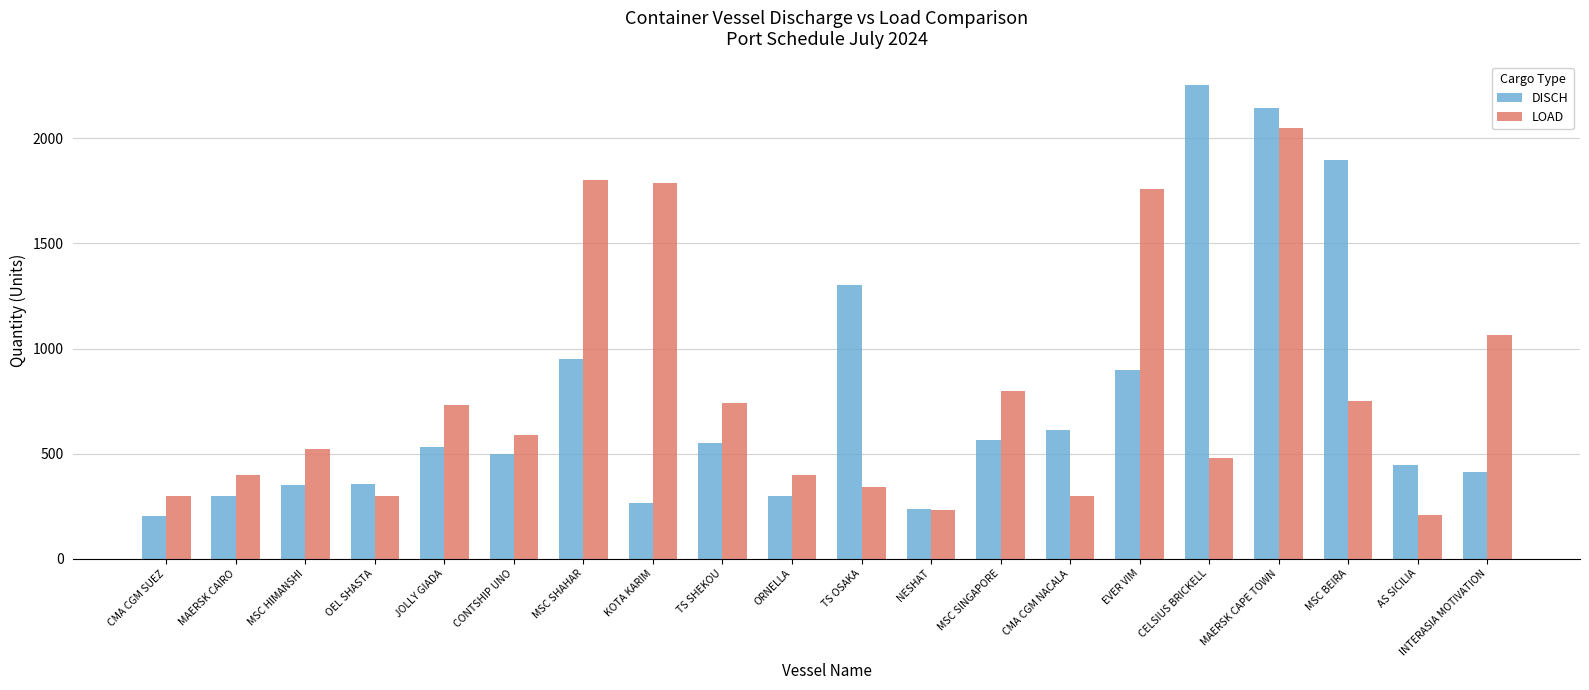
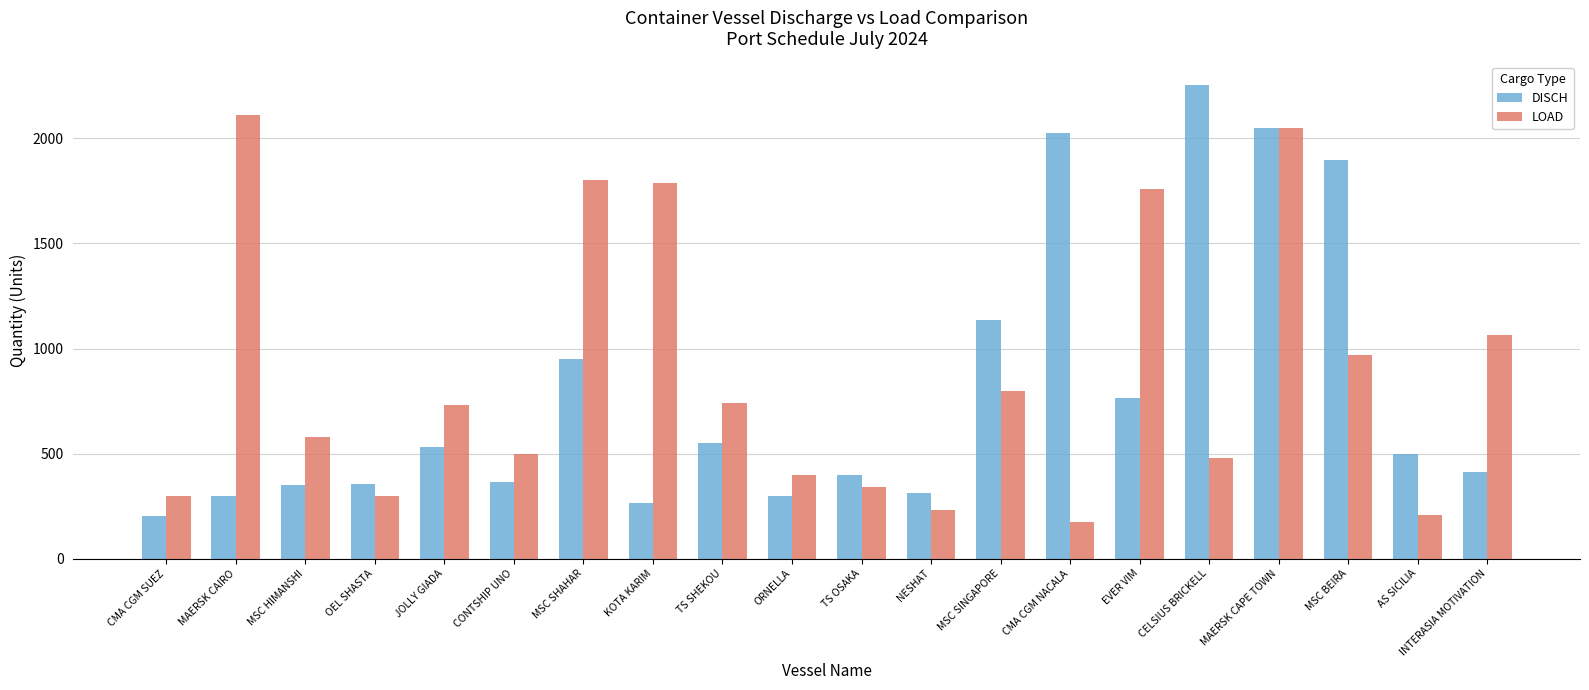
LOAD, MAERSK CAIRO: 400 -> 2110
LOAD, MSC HIMANSHI: 520 -> 580
DISCH, CONTSHIP UNO: 500 -> 360
LOAD, CONTSHIP UNO: 590 -> 500
DISCH, TS OSAKA: 1300 -> 400
DISCH, NESHAT: 240 -> 310
DISCH, MSC SINGAPORE: 560 -> 1140
DISCH, CMA CGM NACALA: 610 -> 2030
LOAD, CMA CGM NACALA: 300 -> 180
DISCH, EVER VIM: 900 -> 770
DISCH, MAERSK CAPE TOWN: 2150 -> 2050
LOAD, MSC BEIRA: 750 -> 970
DISCH, AS SICILIA: 450 -> 500
